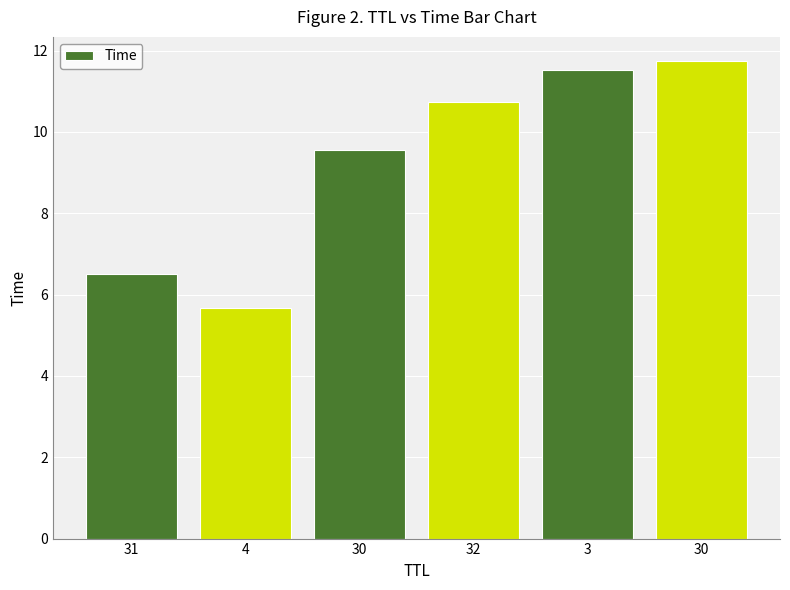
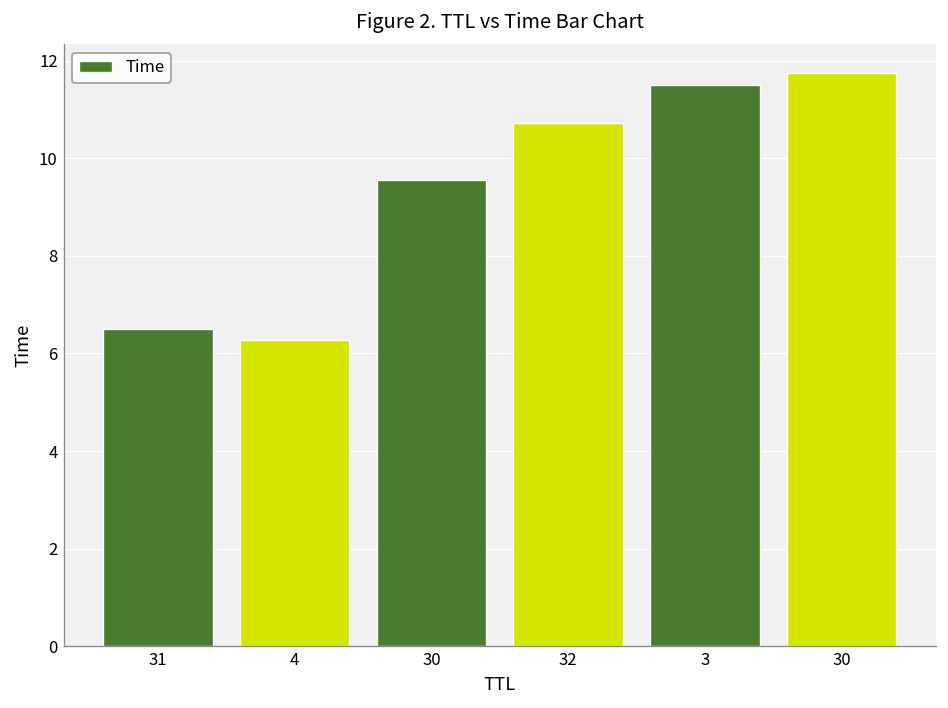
4: 5.7 -> 6.3
